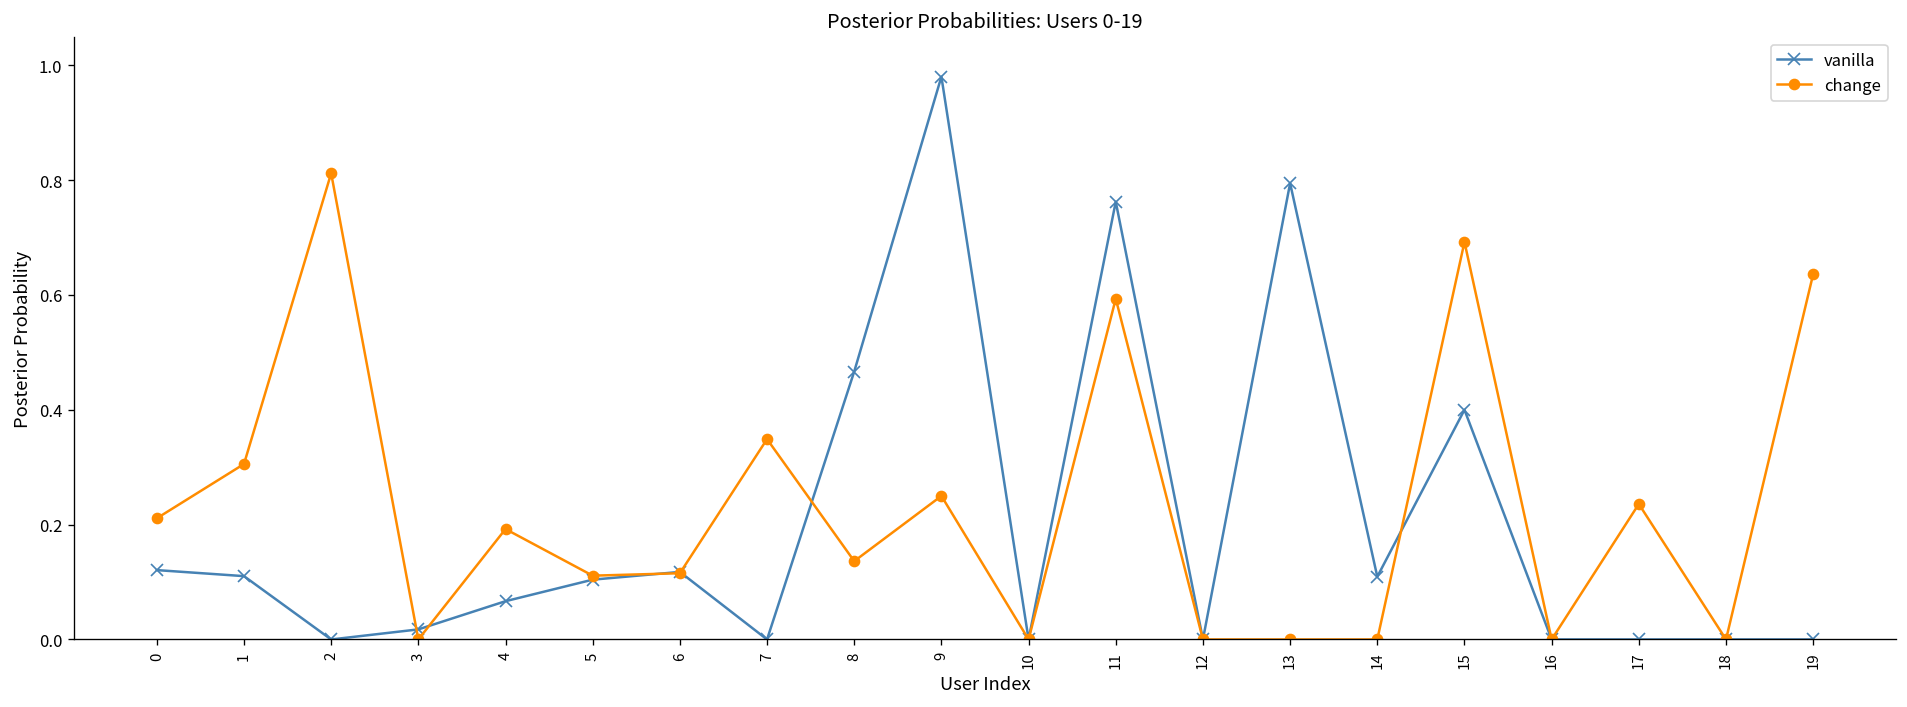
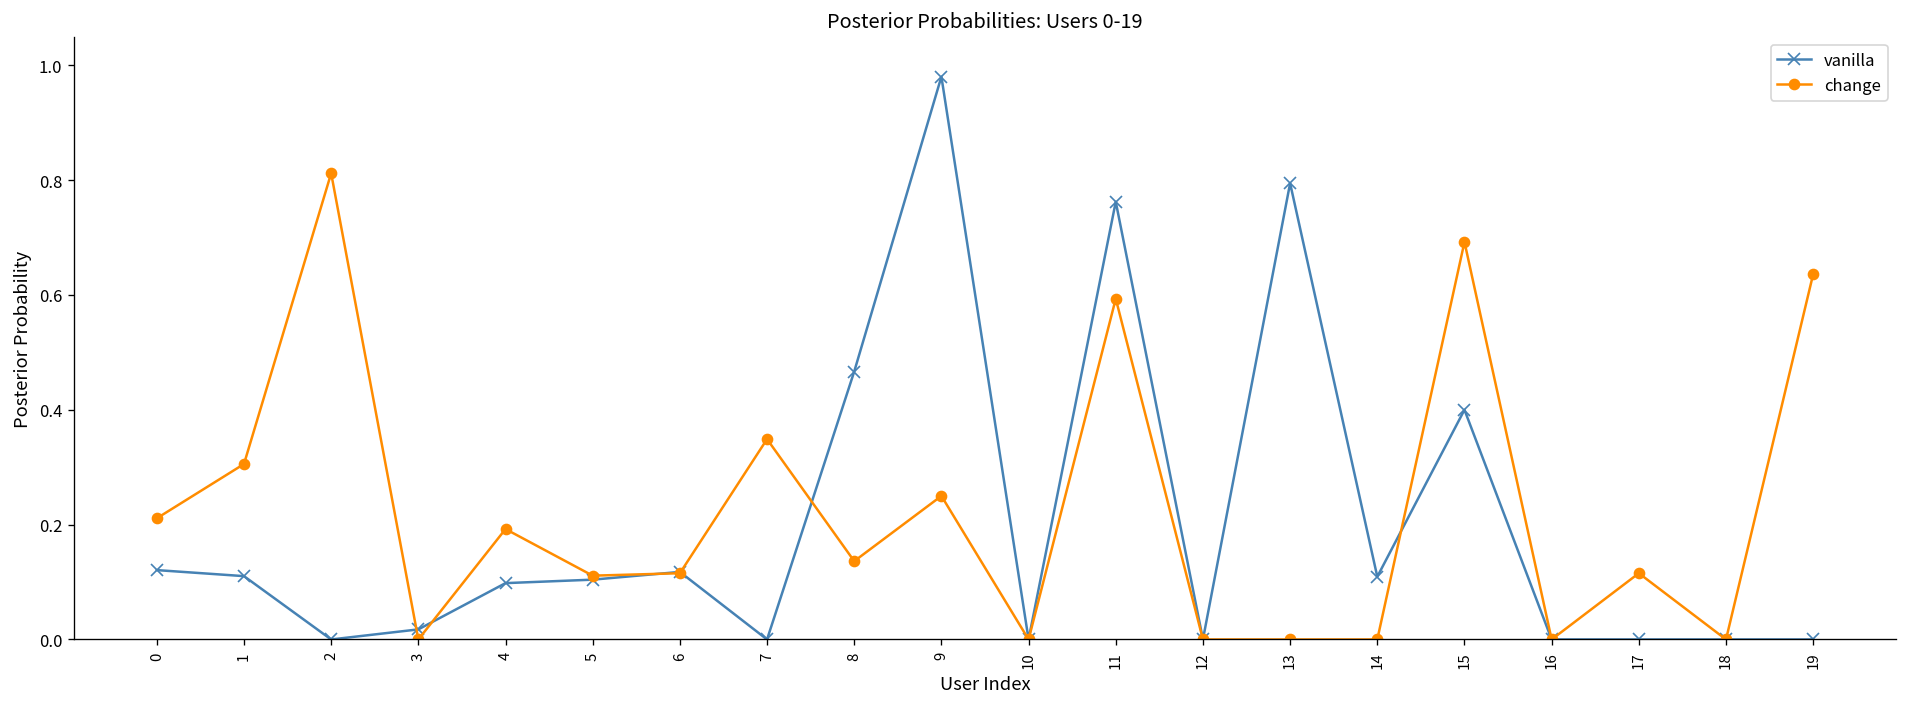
vanilla, 4: 0.07 -> 0.10
change, 17: 0.24 -> 0.12
